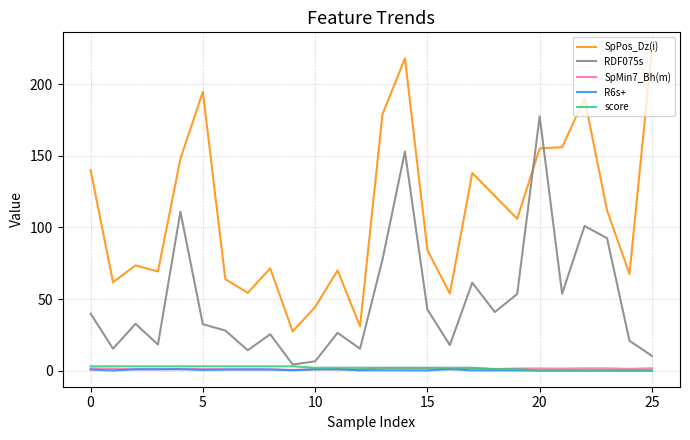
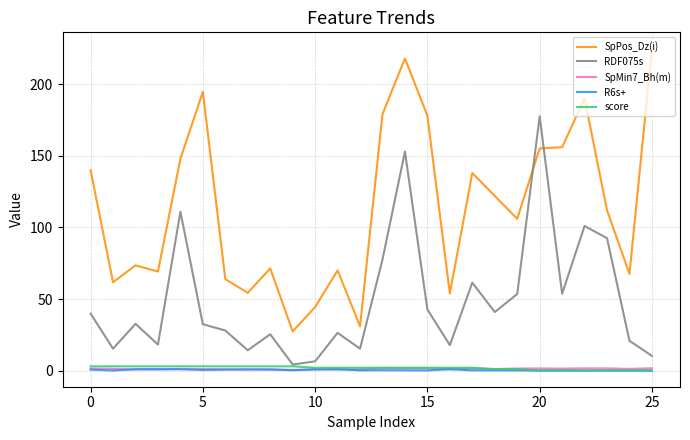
SpPos_Dz(i), 15: 84 -> 178
